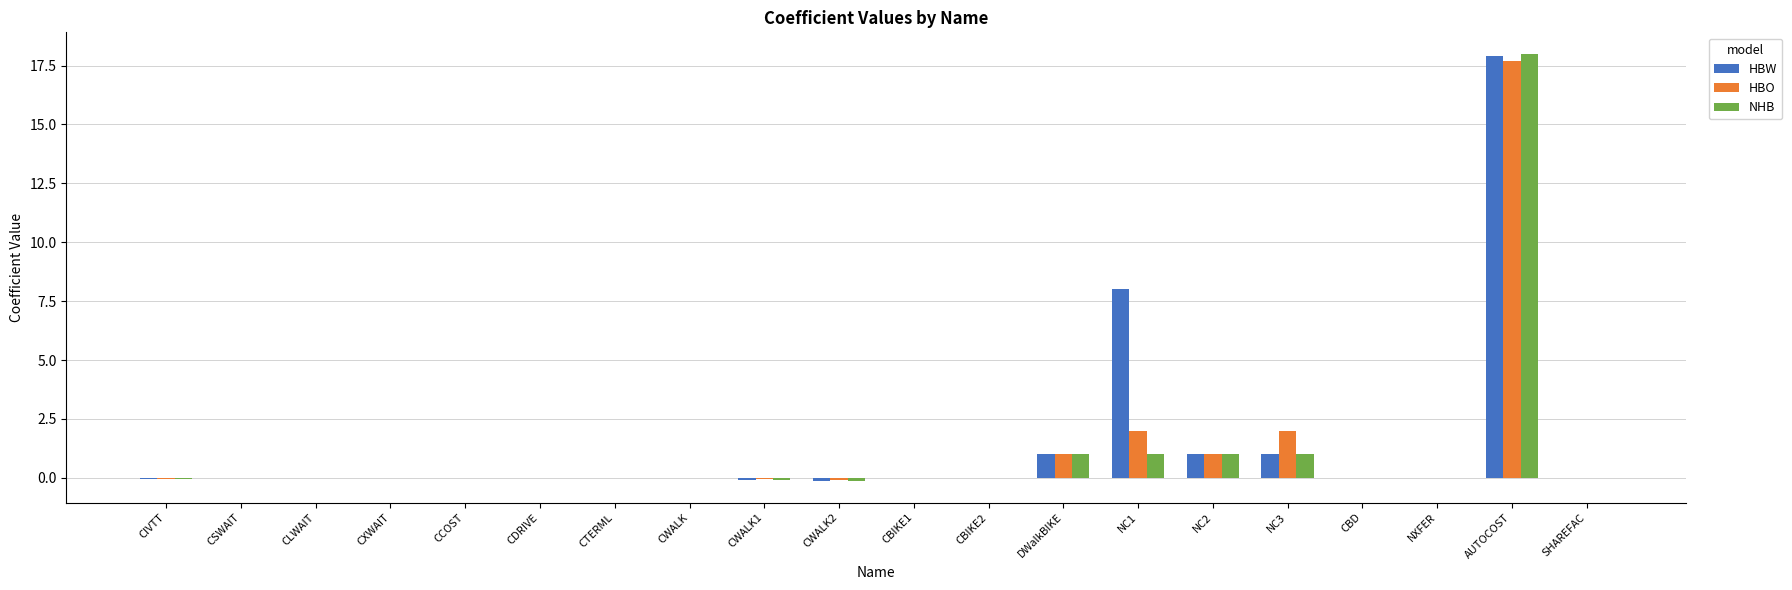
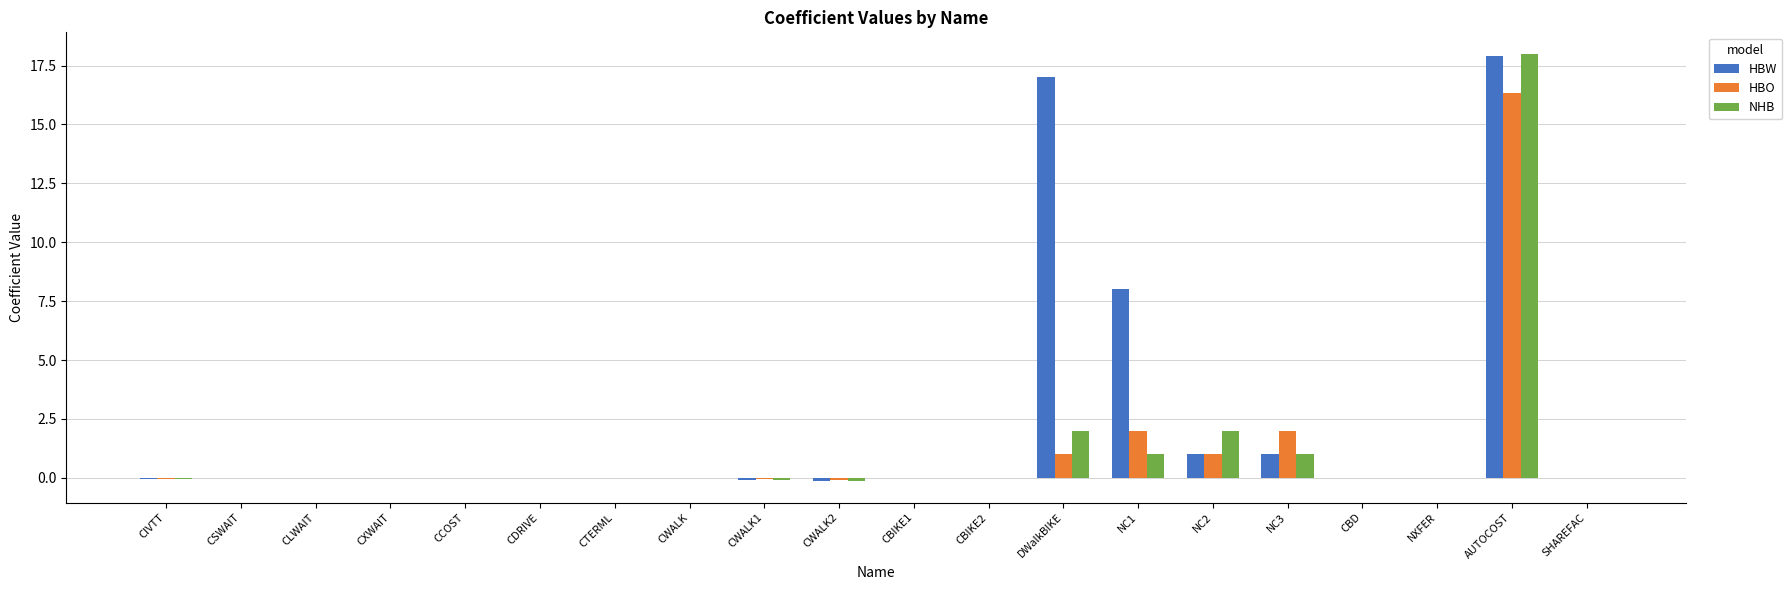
HBW, DWalkBIKE: 1 -> 17
NHB, DWalkBIKE: 1 -> 2
NHB, NC2: 1 -> 2
HBO, AUTOCOST: 17.7 -> 16.3
